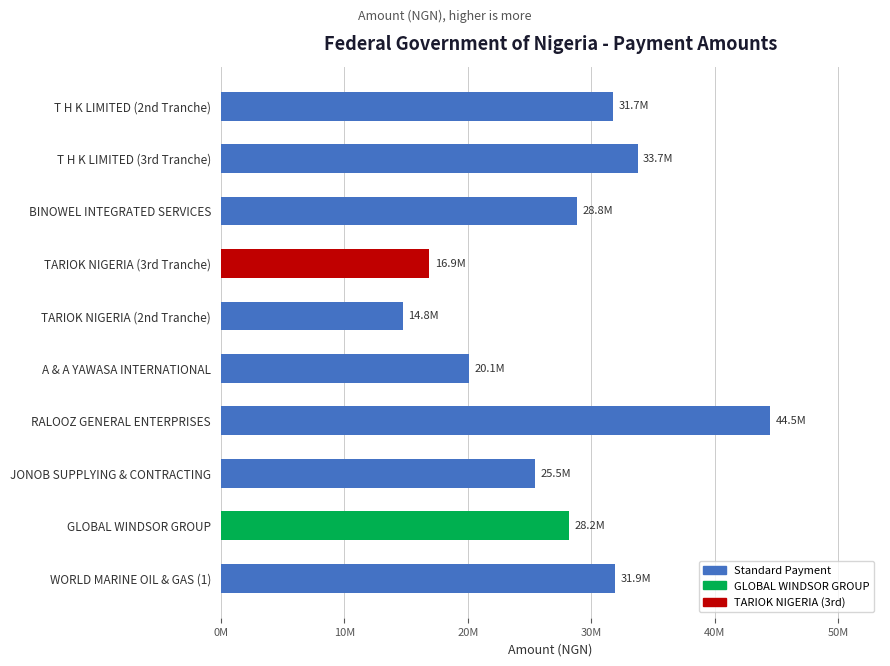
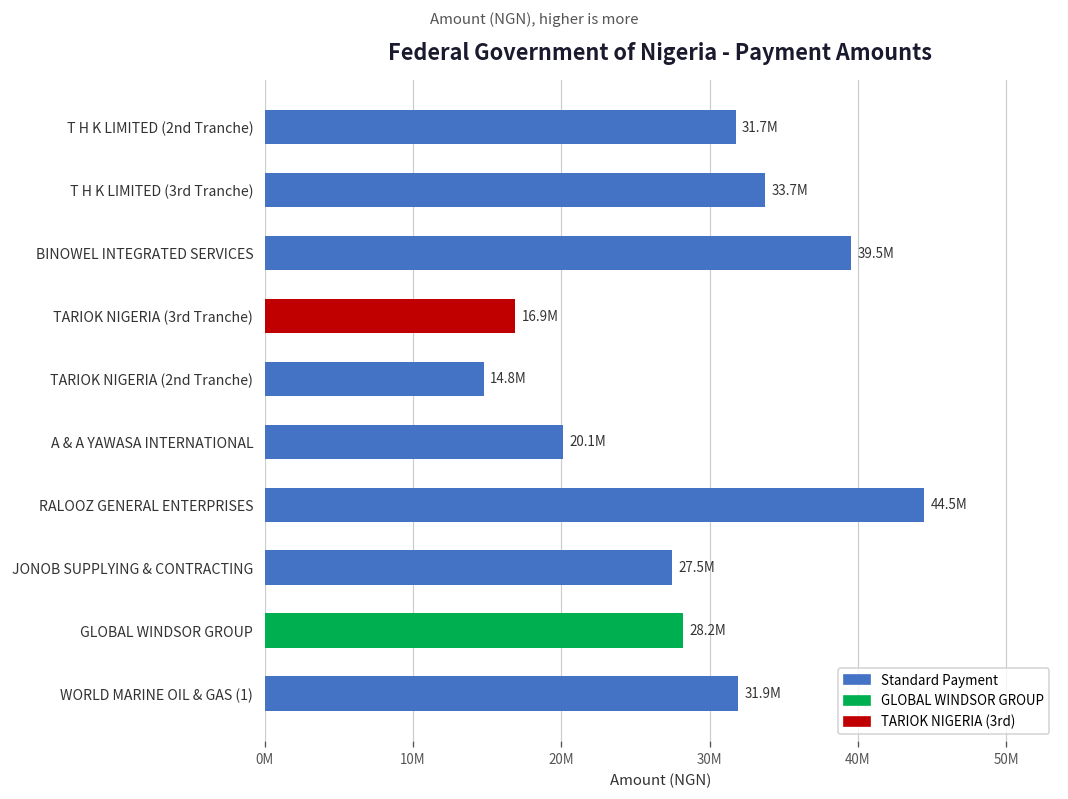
BINOWEL INTEGRATED SERVICES: 28.8M -> 39.5M
JONOB SUPPLYING & CONTRACTING: 25.5M -> 27.5M
